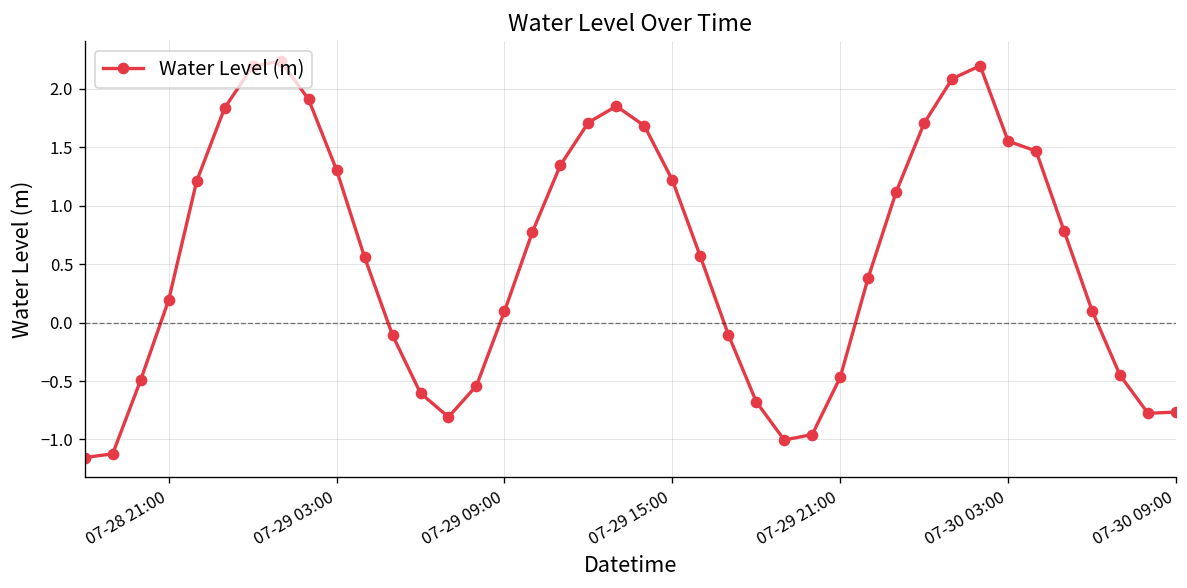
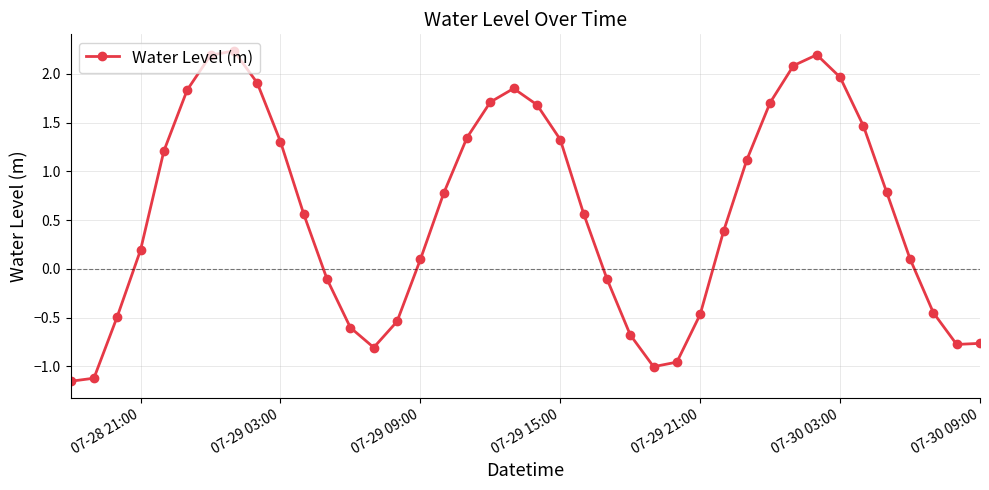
07-29 15:00: 1.2 -> 1.3
07-30 03:00: 1.6 -> 2.0
